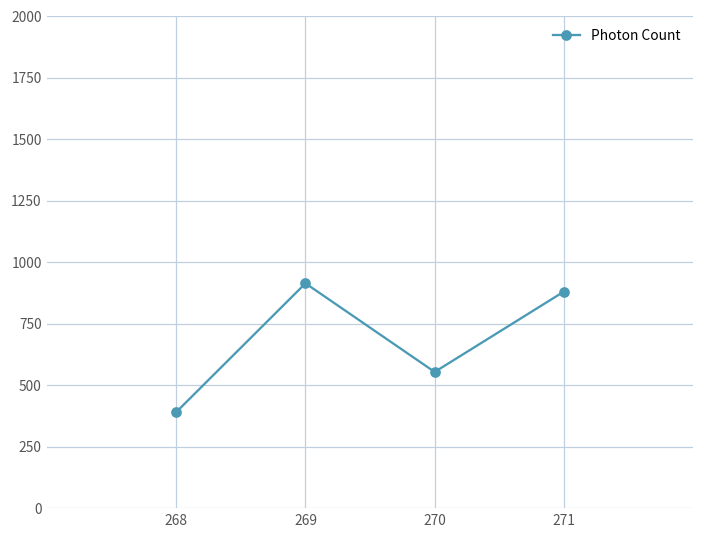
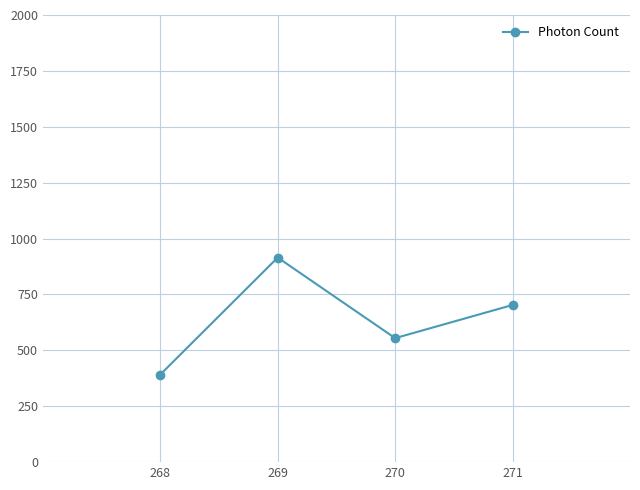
271: 880 -> 700
